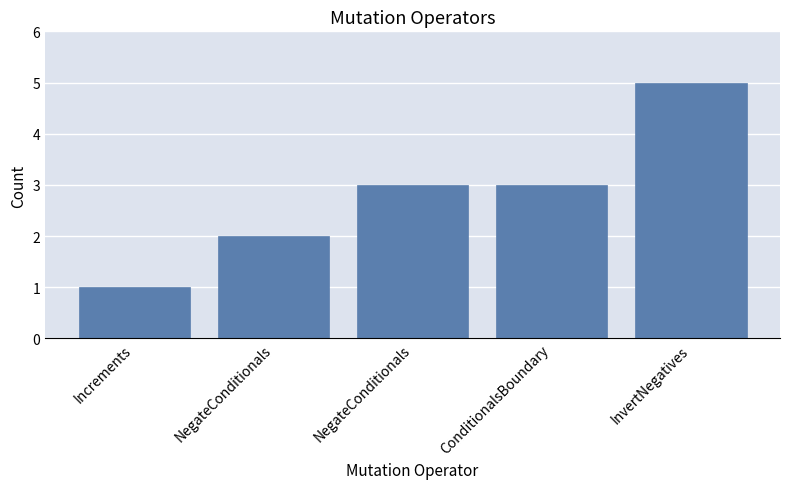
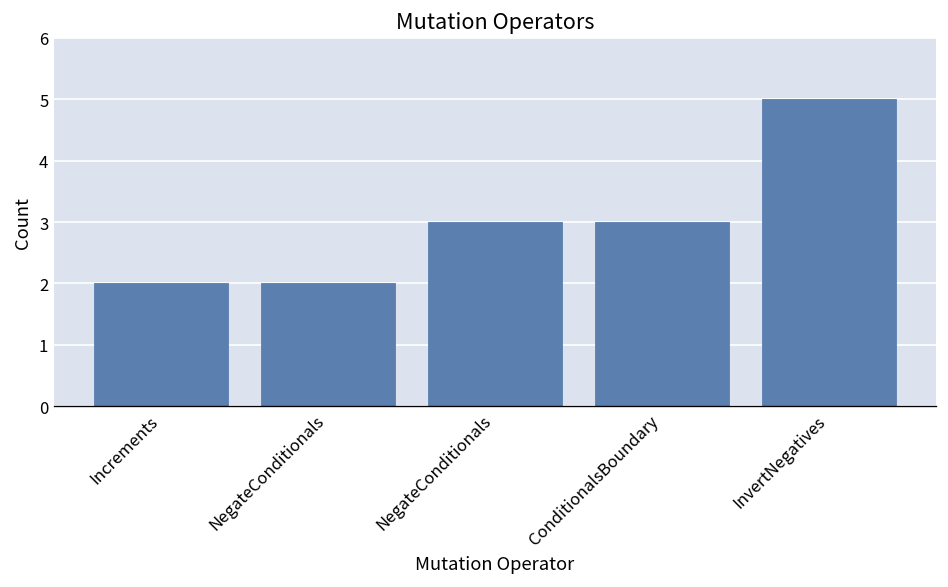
Increments: 1 -> 2
